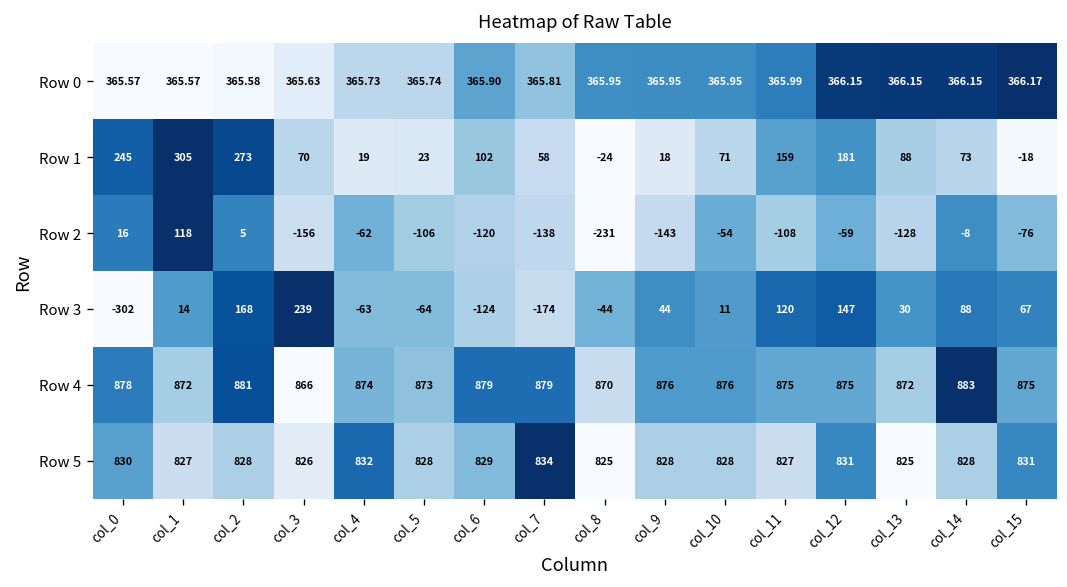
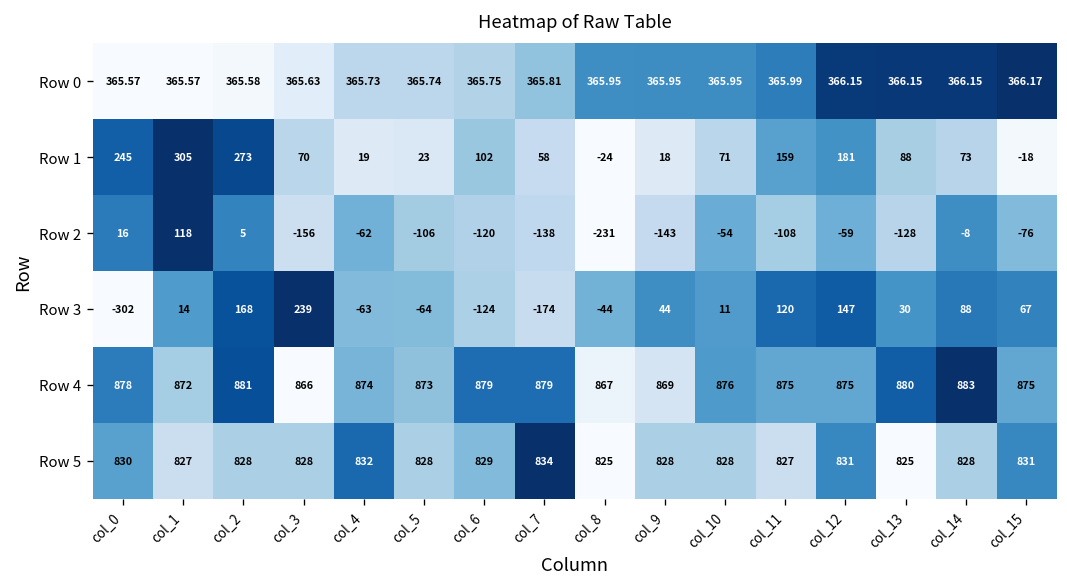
Row 0, col_6: 365.90 -> 365.75
Row 4, col_8: 870 -> 867
Row 4, col_9: 876 -> 869
Row 4, col_13: 872 -> 880
Row 5, col_3: 826 -> 828
